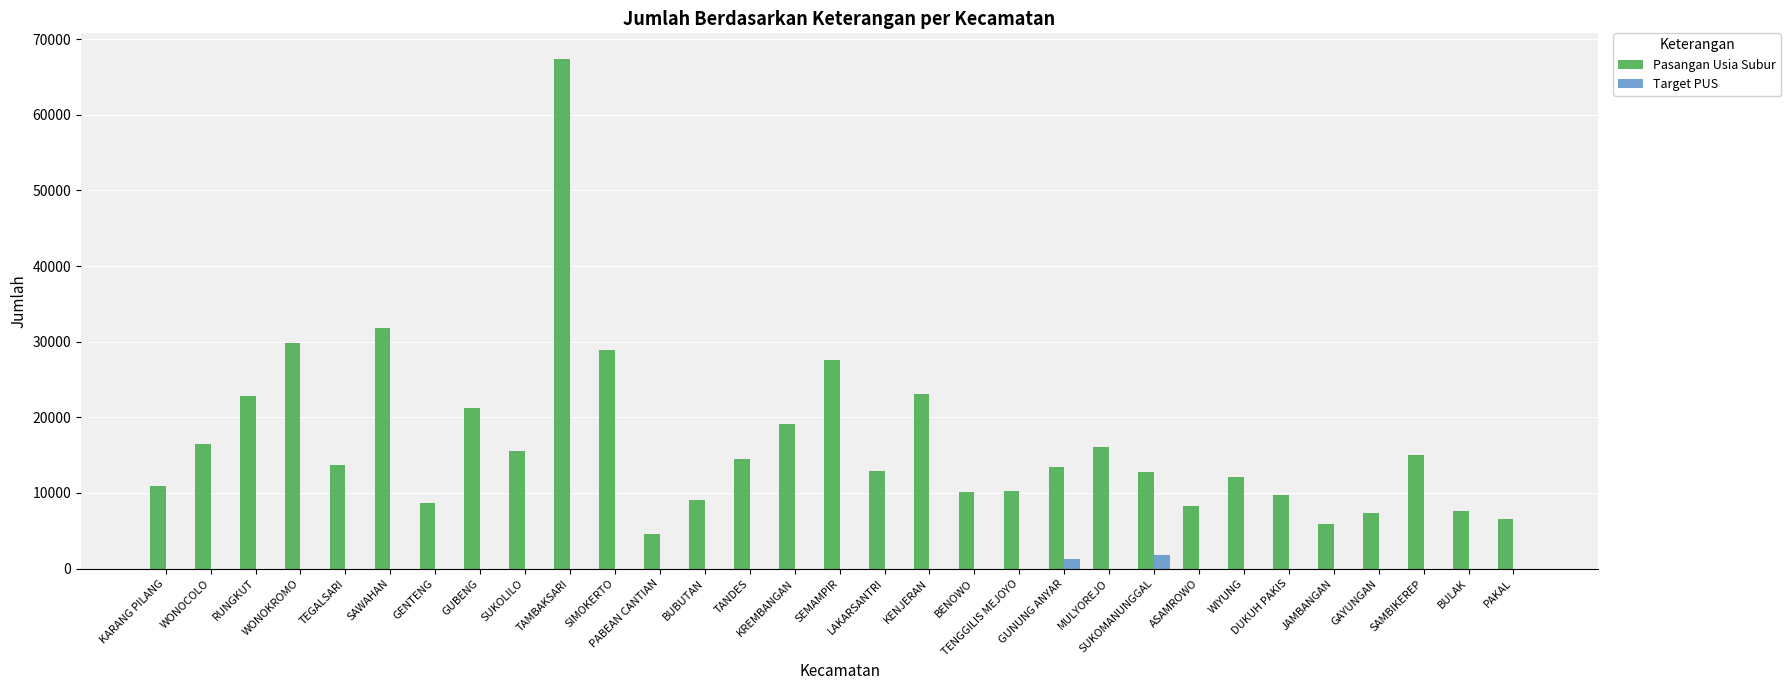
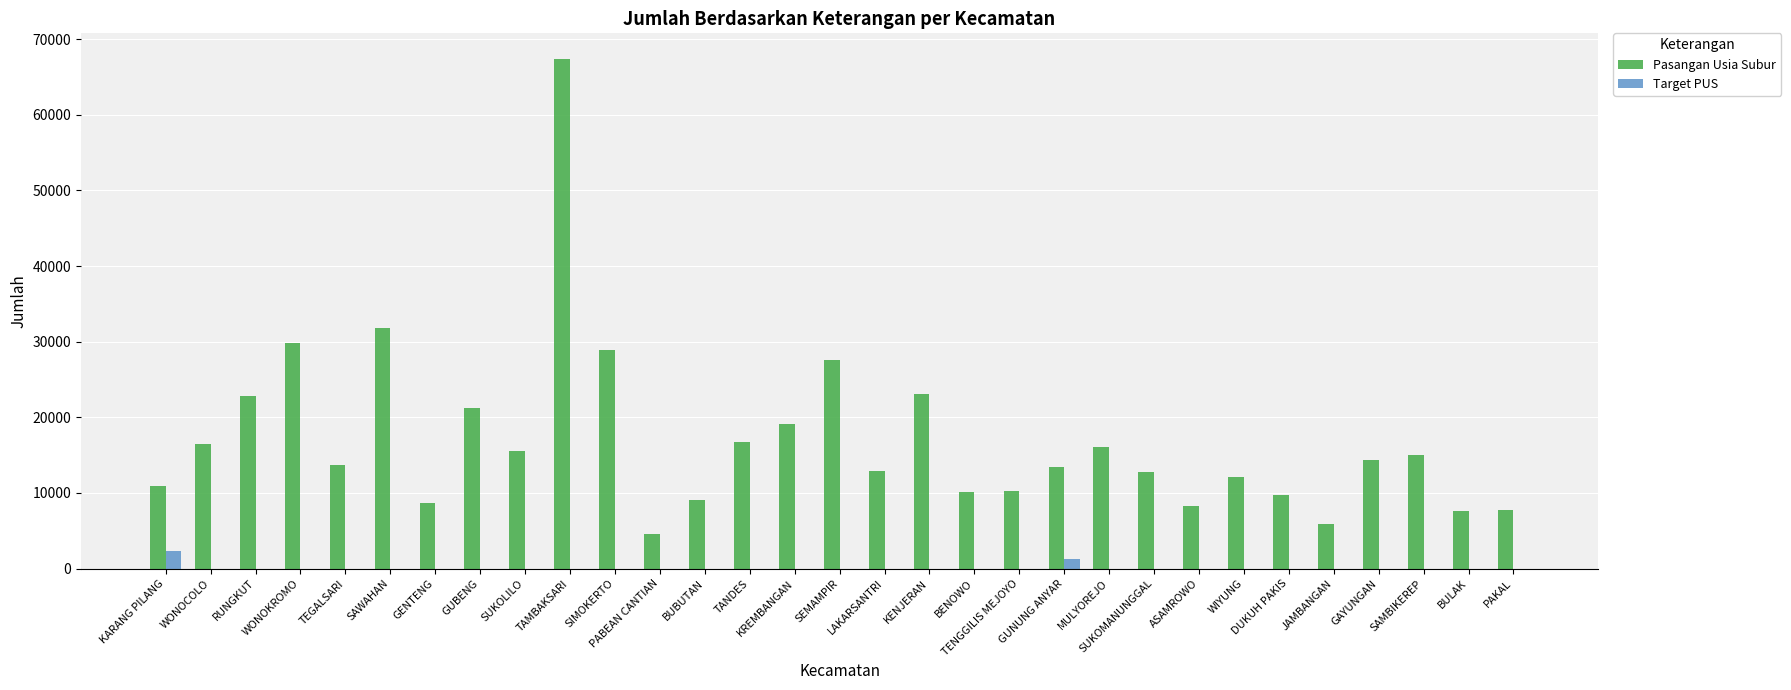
Target PUS, KARANG PILANG: 0 -> 2000
Pasangan Usia Subur, TANDES: 15000 -> 17000
Target PUS, SUKOMANUNGGAL: 2000 -> 0
Pasangan Usia Subur, GAYUNGAN: 7000 -> 14000
Pasangan Usia Subur, PAKAL: 7000 -> 8000
